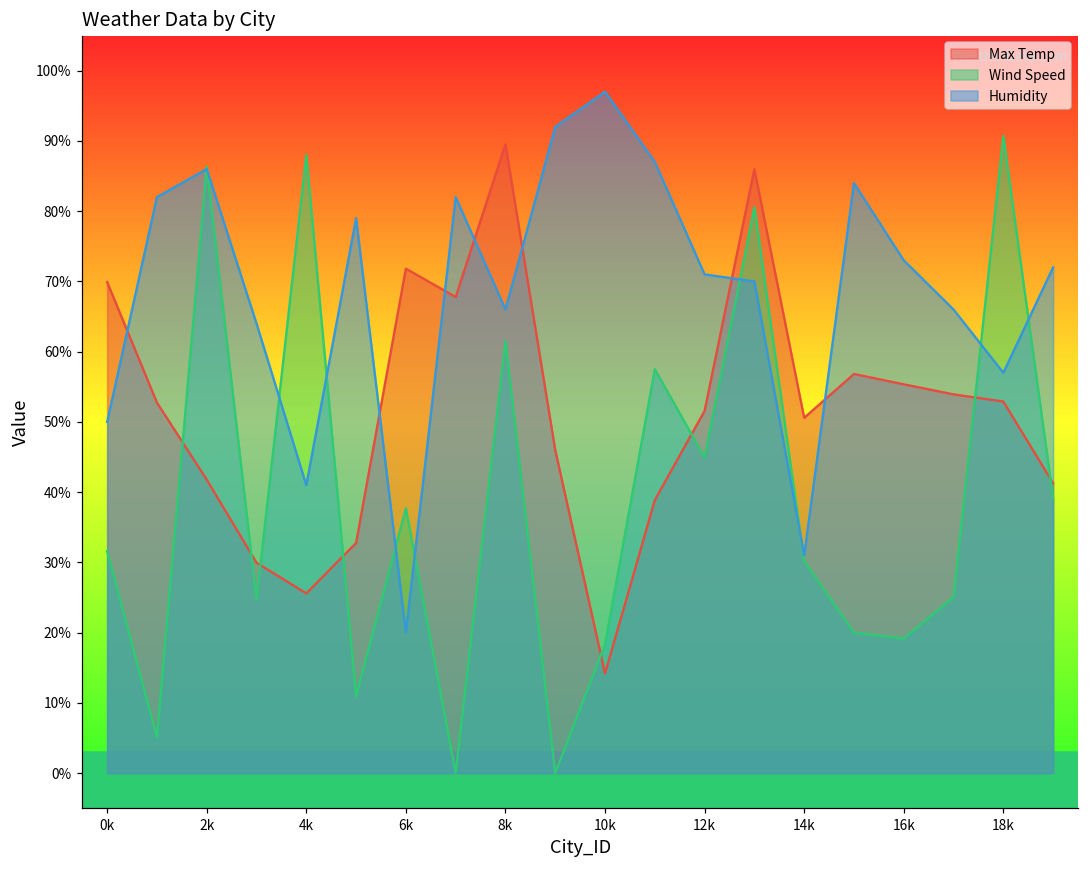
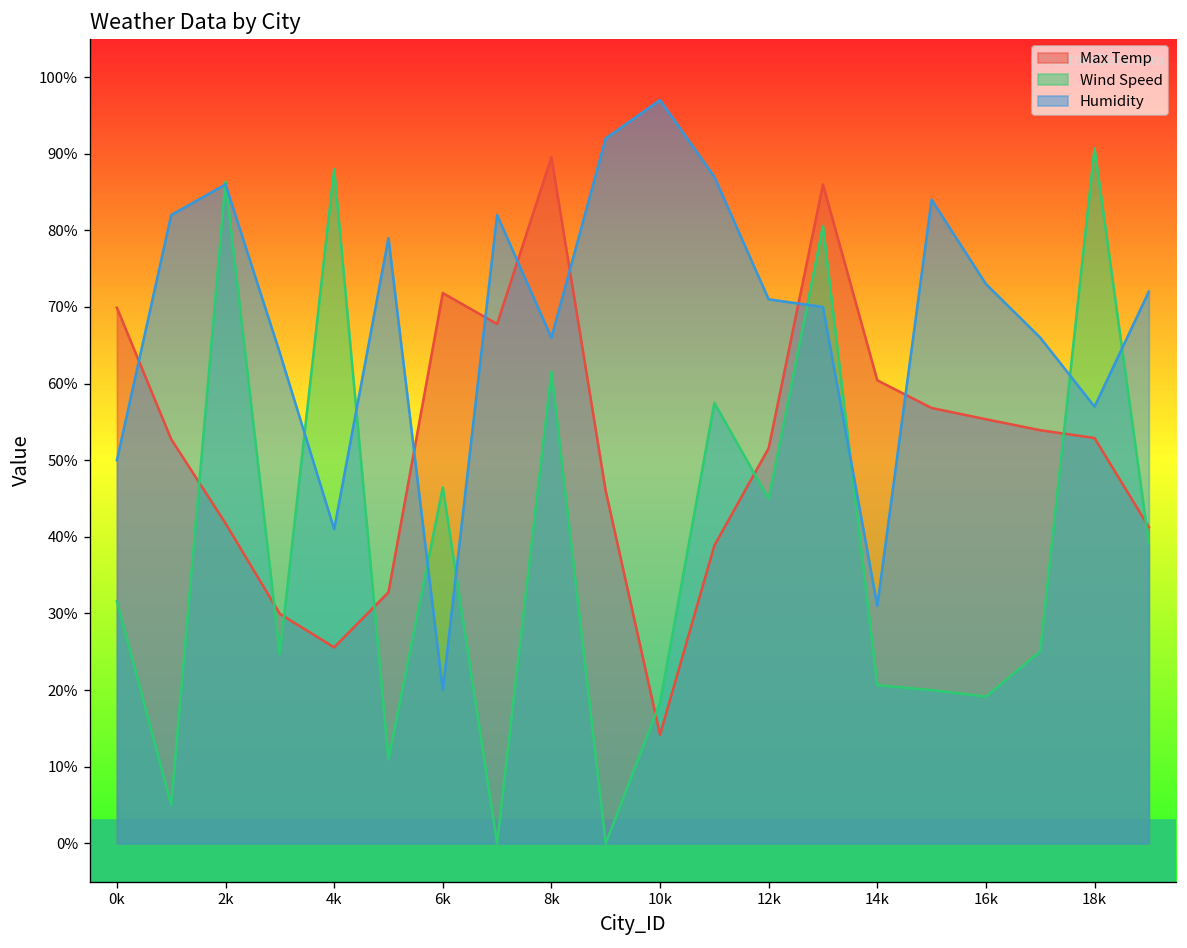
Wind Speed, 6k: 38% -> 46%
Max Temp, 14k: 51% -> 60%
Wind Speed, 14k: 30% -> 21%
